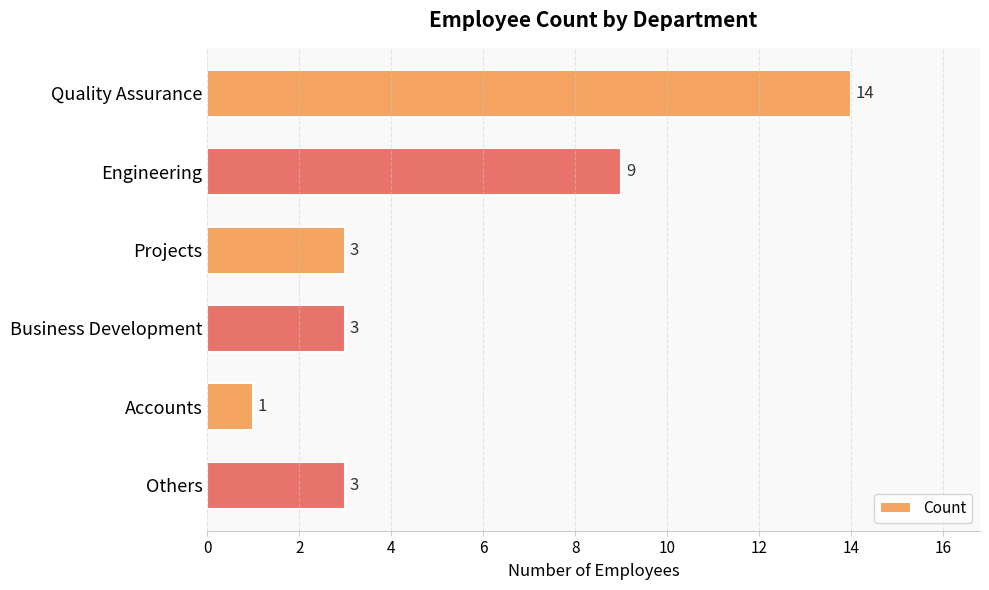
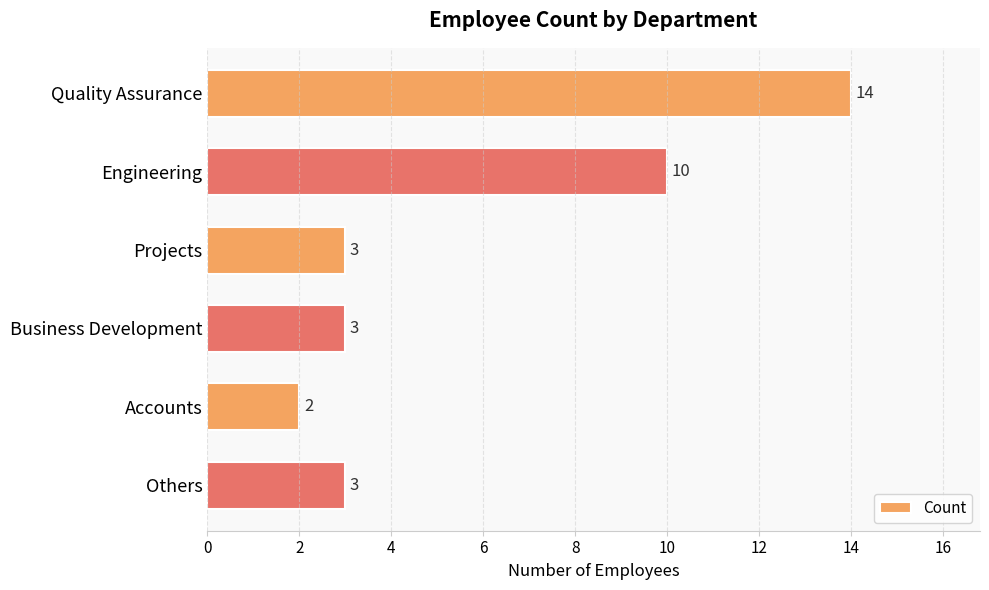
Engineering: 9 -> 10
Accounts: 1 -> 2
